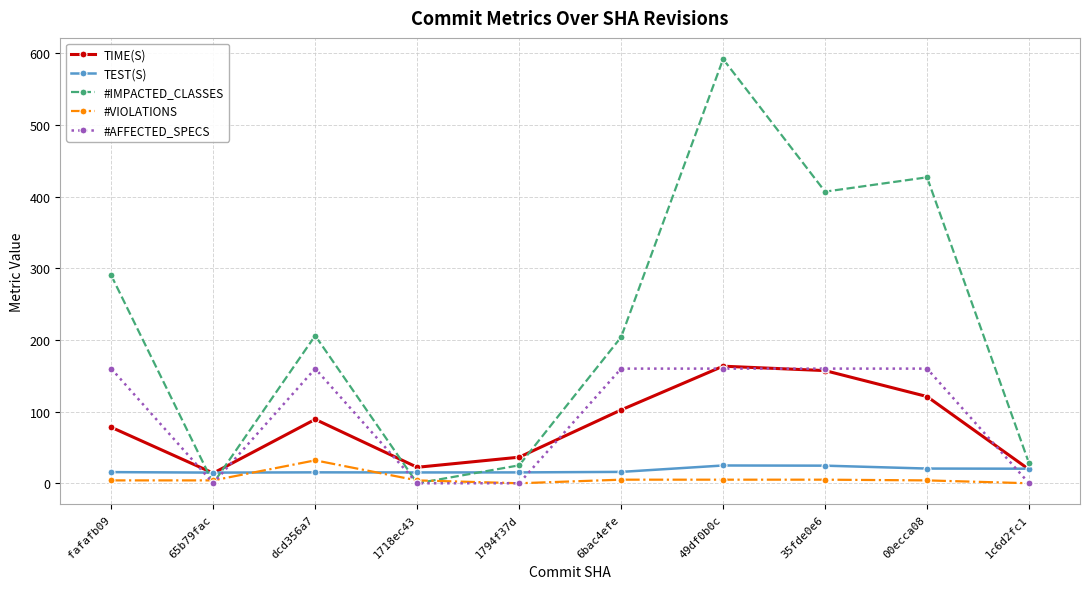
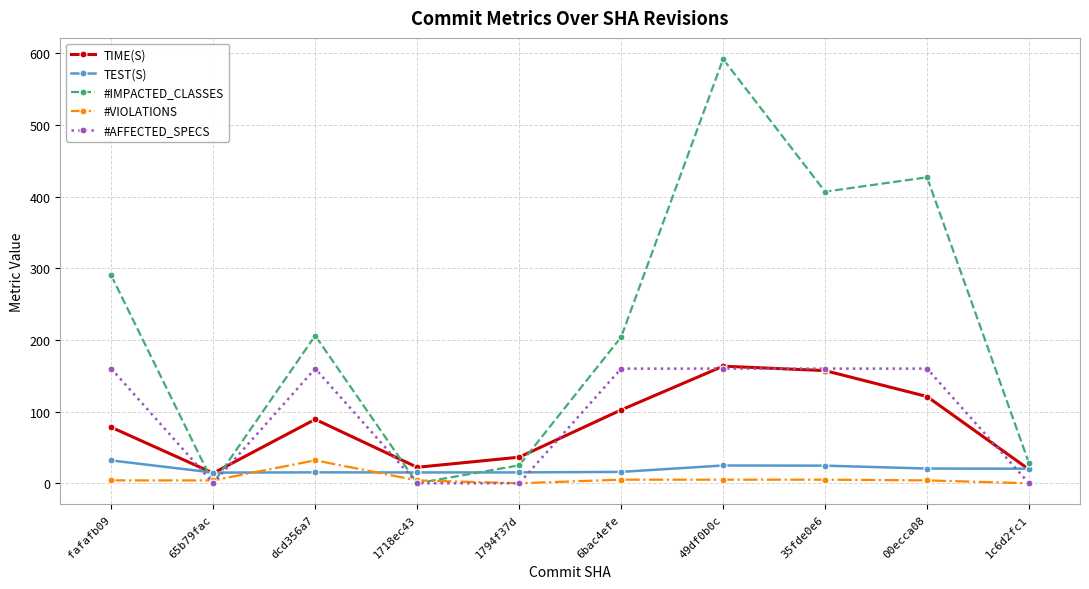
TEST(S), fafafb09: 20 -> 30
